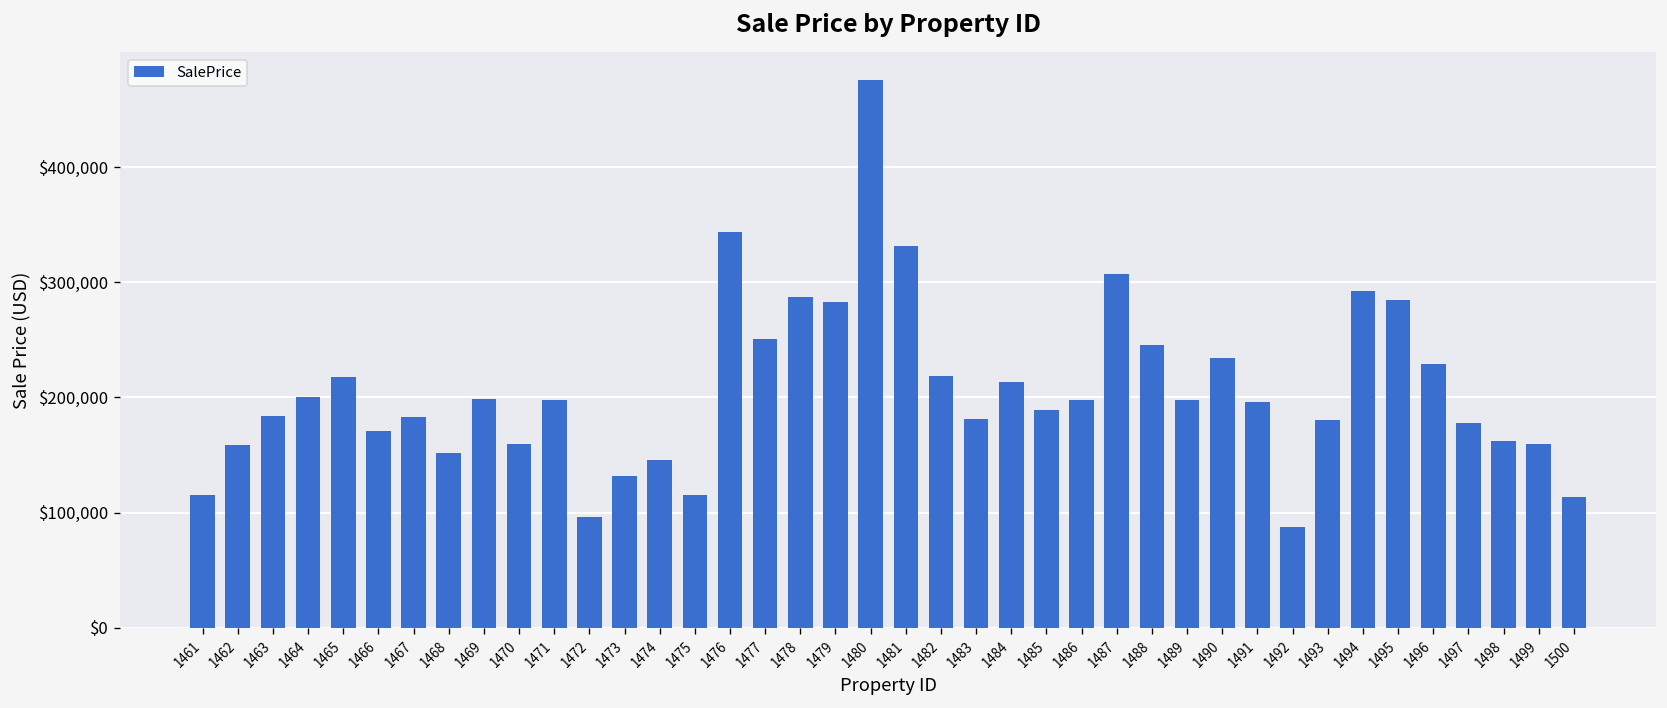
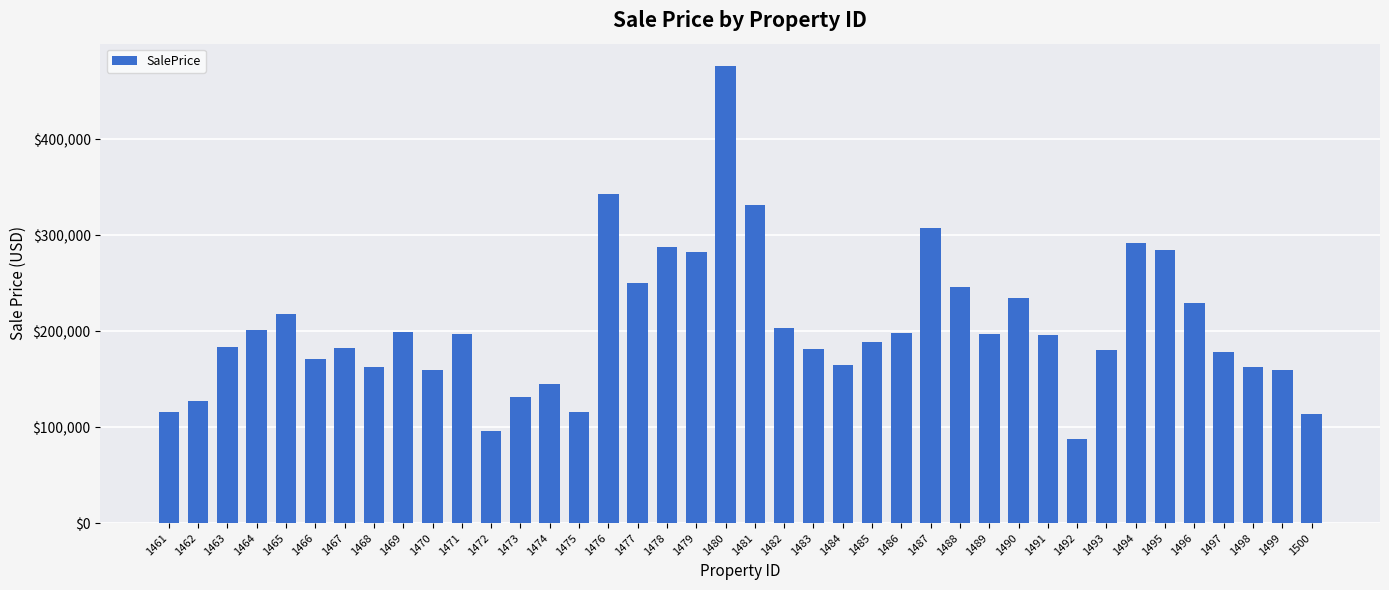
1462: $160,000 -> $130,000
1468: $150,000 -> $160,000
1482: $220,000 -> $200,000
1484: $210,000 -> $160,000
